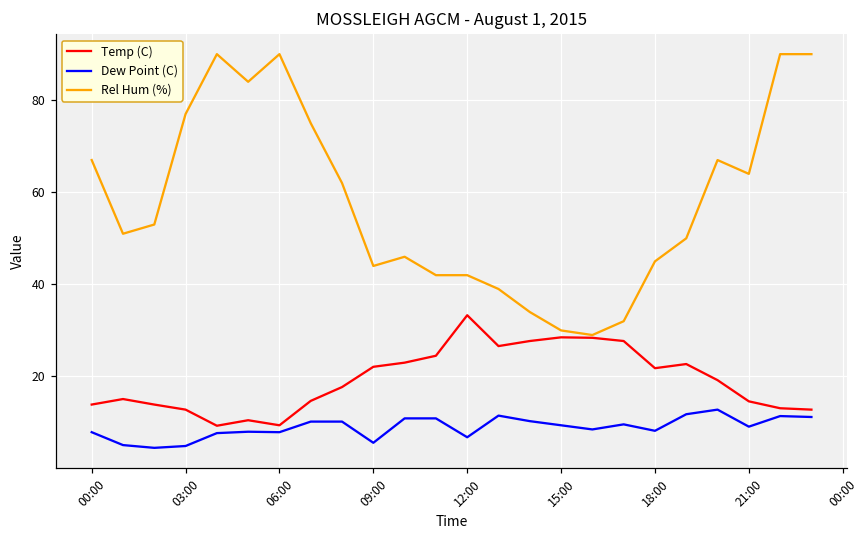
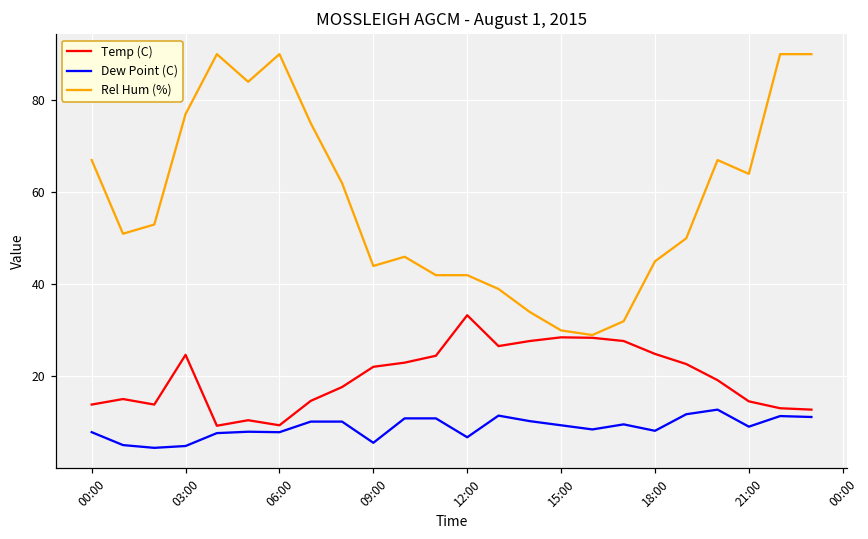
Temp (C), 03:00: 13 -> 25
Temp (C), 18:00: 22 -> 25
